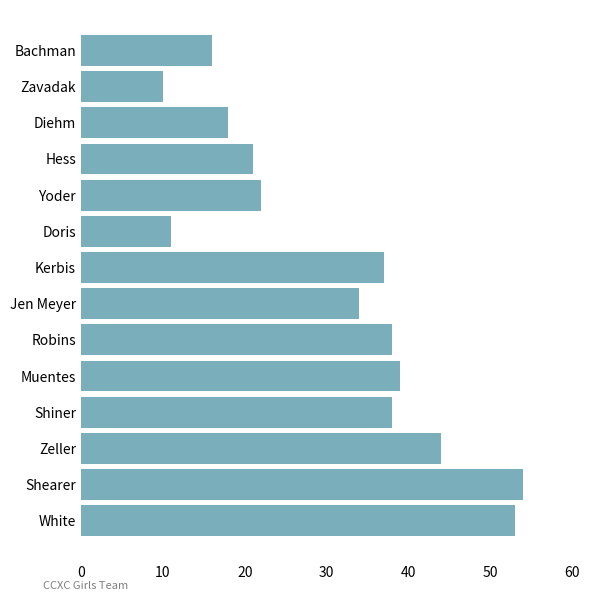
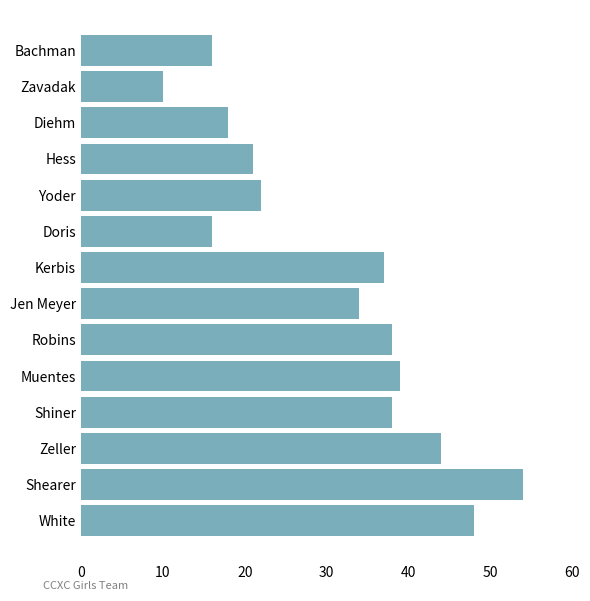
Doris: 11 -> 16
White: 53 -> 48
